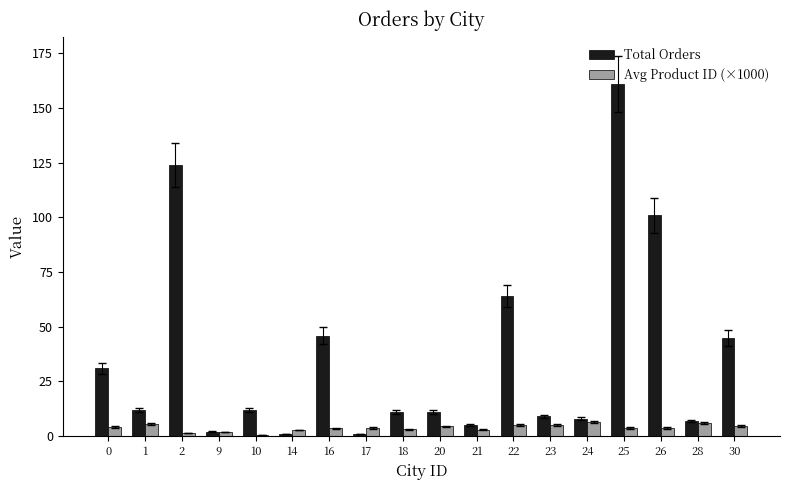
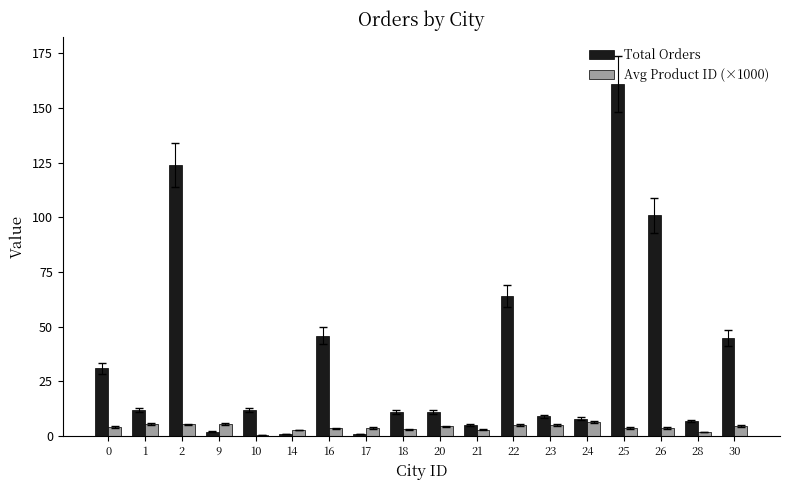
Avg Product ID (×1000), 2: 1 -> 5
Avg Product ID (×1000), 9: 2 -> 6
Avg Product ID (×1000), 28: 6 -> 2
